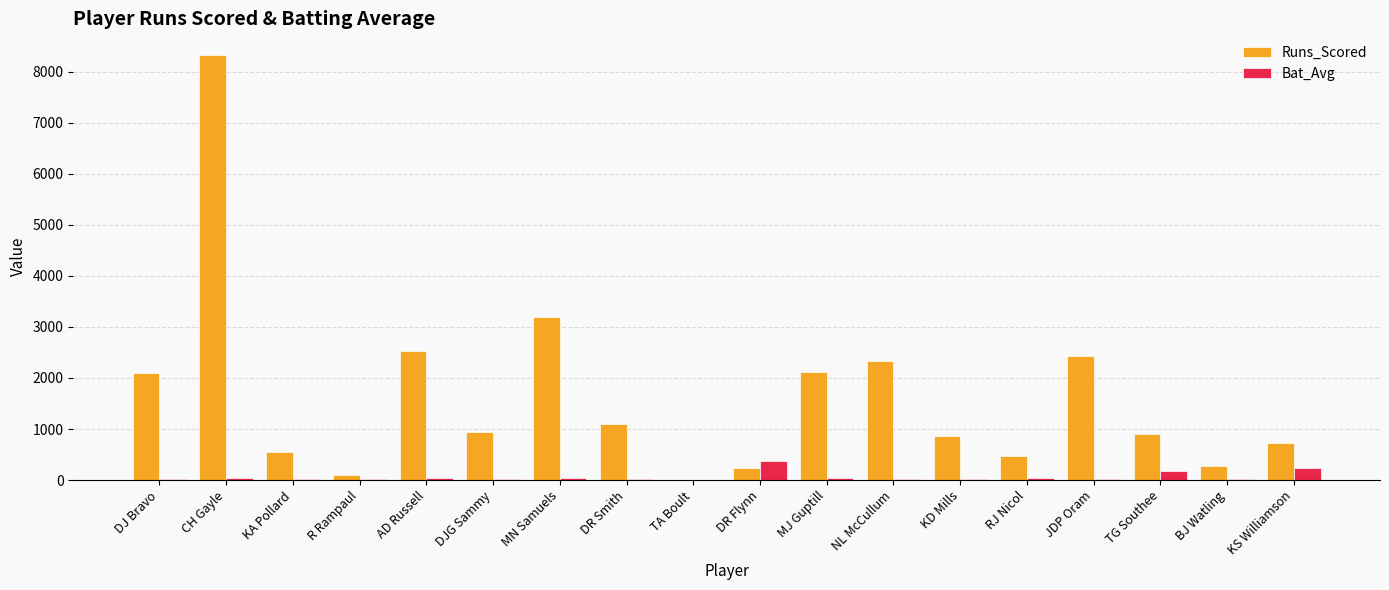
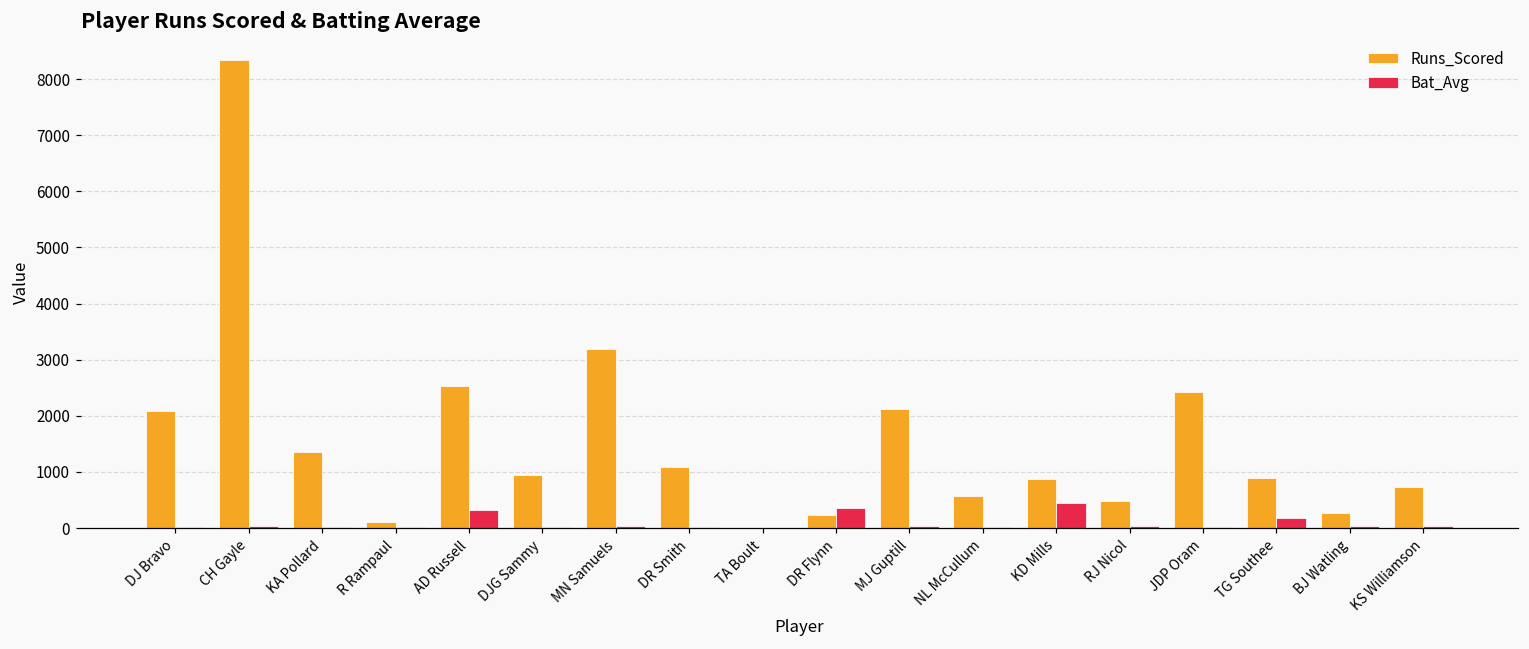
Runs_Scored, KA Pollard: 500 -> 1400
Bat_Avg, AD Russell: 0 -> 300
Runs_Scored, NL McCullum: 2300 -> 600
Bat_Avg, KD Mills: 0 -> 400
Bat_Avg, KS Williamson: 200 -> 0
